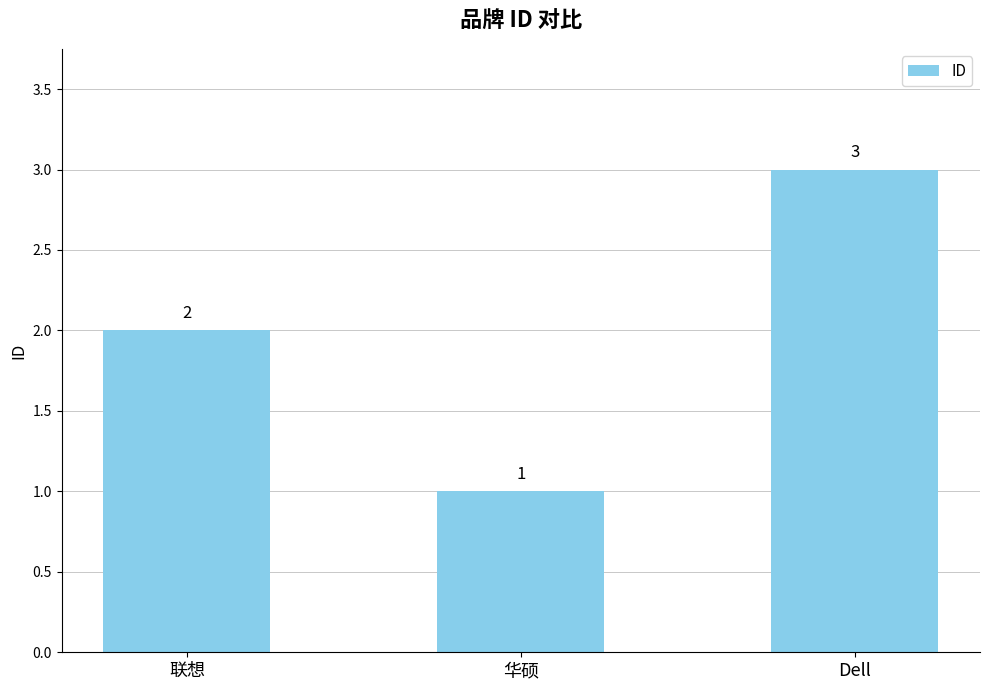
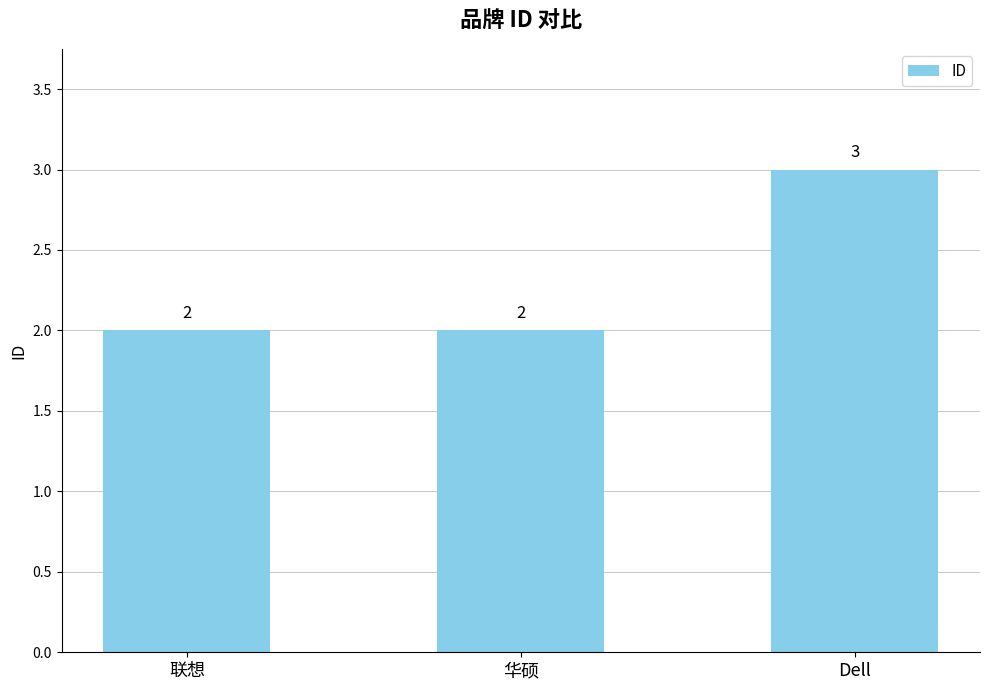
华硕: 1 -> 2
